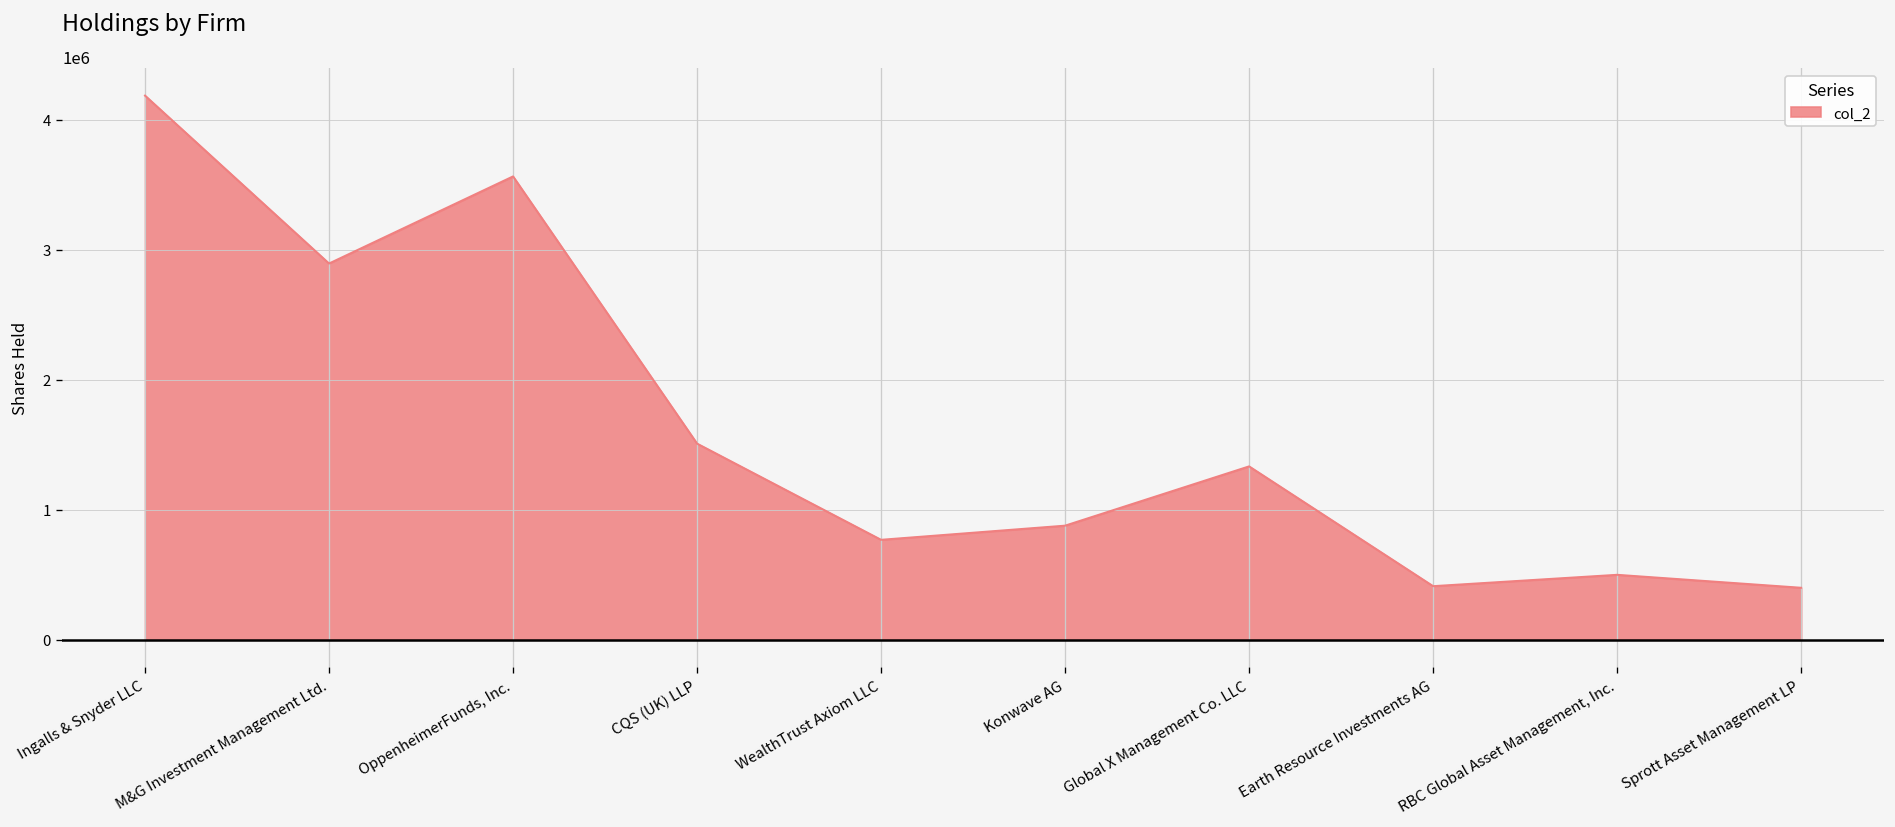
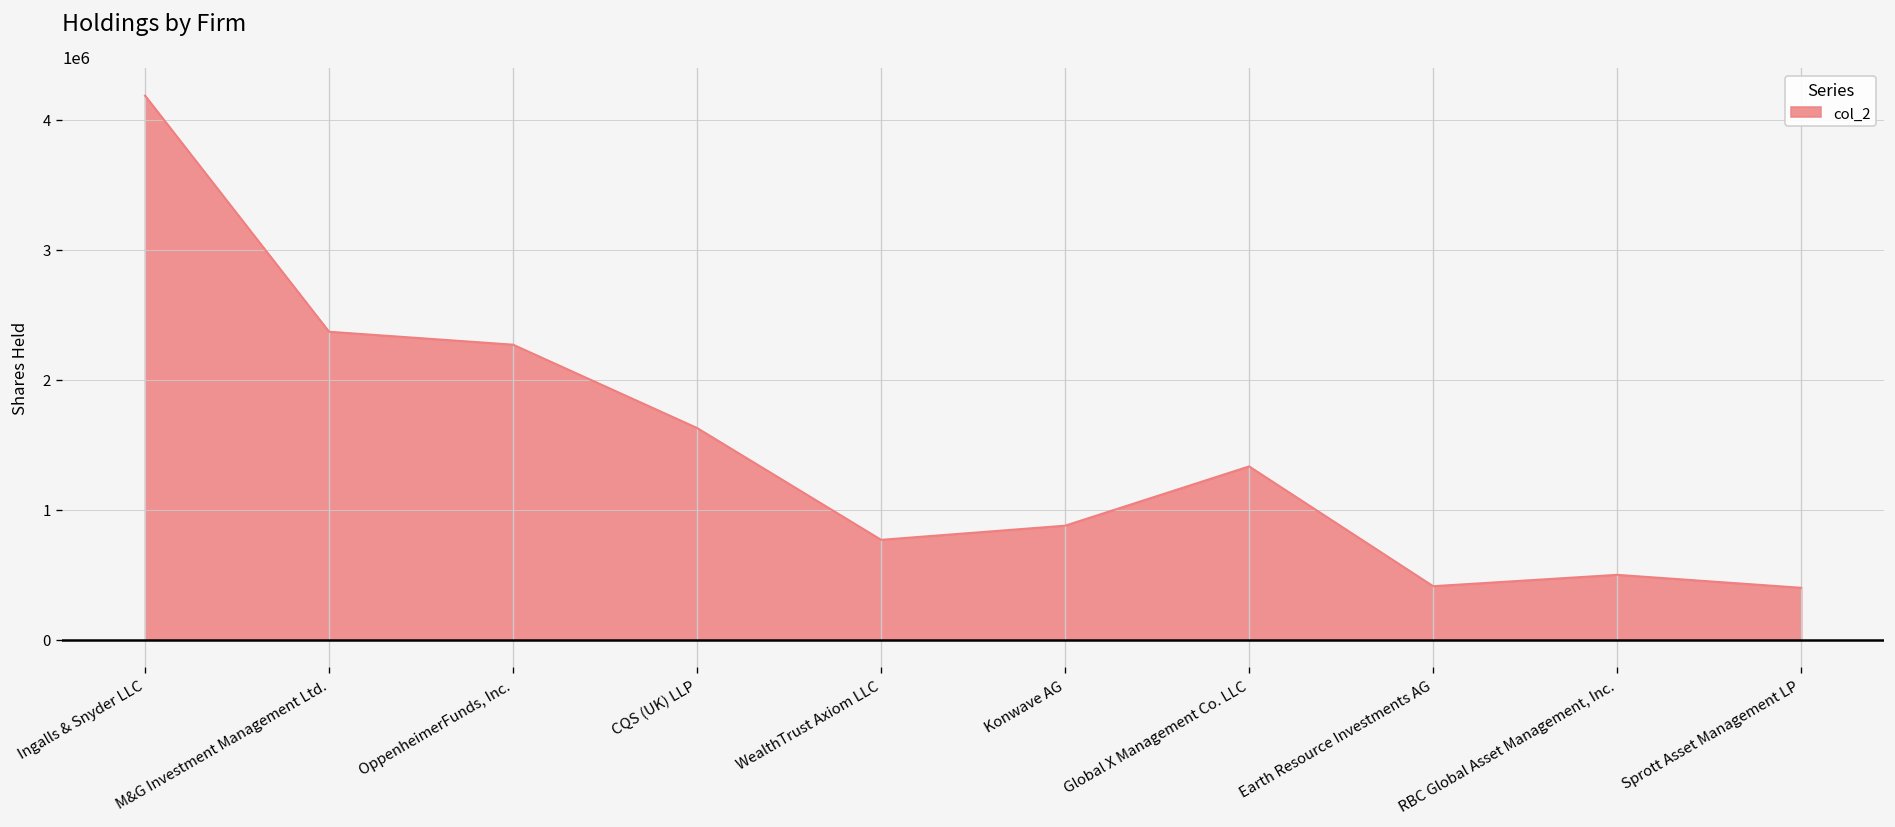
M&G Investment Management Ltd.: 2890000 -> 2370000
OppenheimerFunds, Inc.: 3560000 -> 2270000
CQS (UK) LLP: 1510000 -> 1630000
